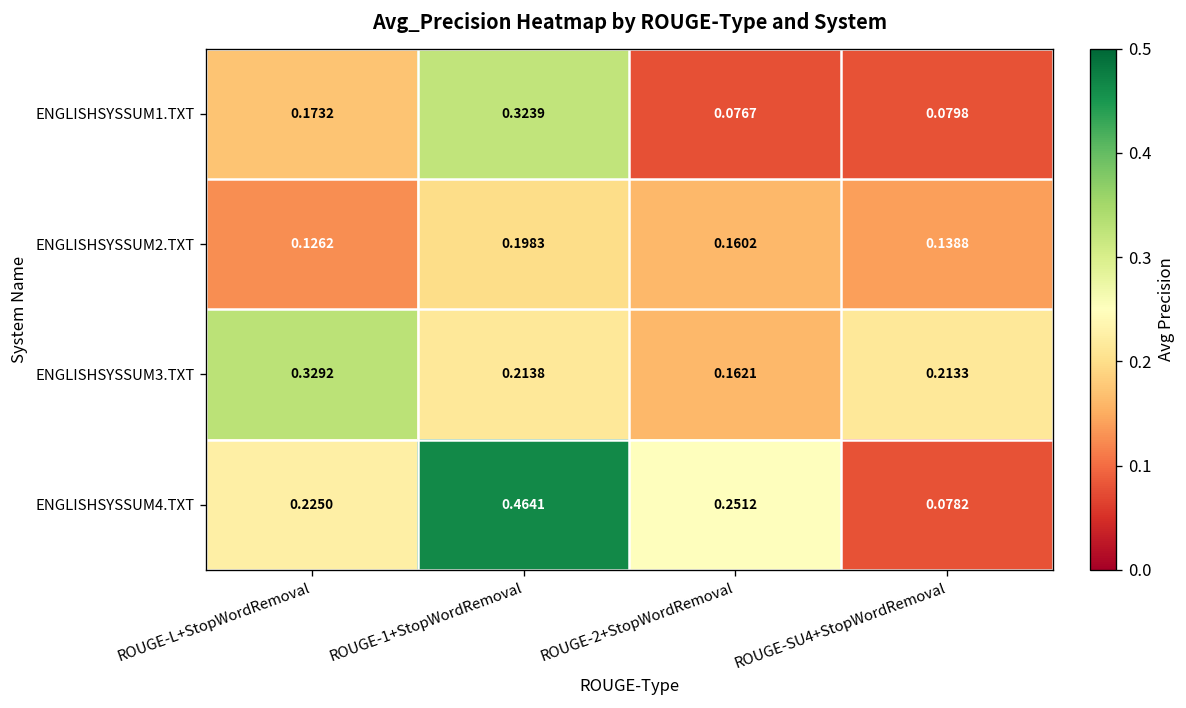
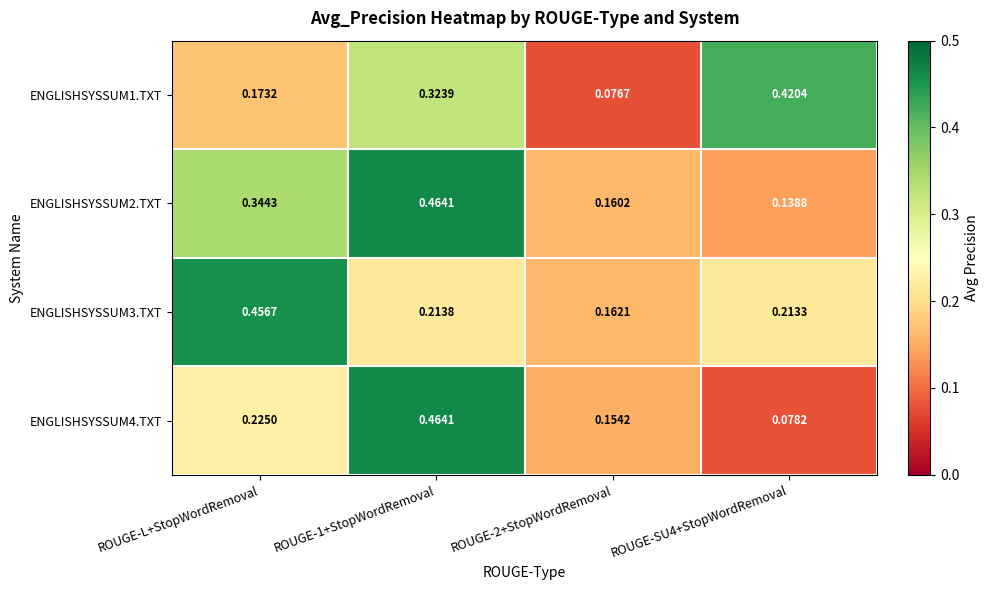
ENGLISHSYSSUM1.TXT, ROUGE-SU4+StopWordRemoval: 0.0798 -> 0.4204
ENGLISHSYSSUM2.TXT, ROUGE-L+StopWordRemoval: 0.1262 -> 0.3443
ENGLISHSYSSUM2.TXT, ROUGE-1+StopWordRemoval: 0.1983 -> 0.4641
ENGLISHSYSSUM3.TXT, ROUGE-L+StopWordRemoval: 0.3292 -> 0.4567
ENGLISHSYSSUM4.TXT, ROUGE-2+StopWordRemoval: 0.2512 -> 0.1542
